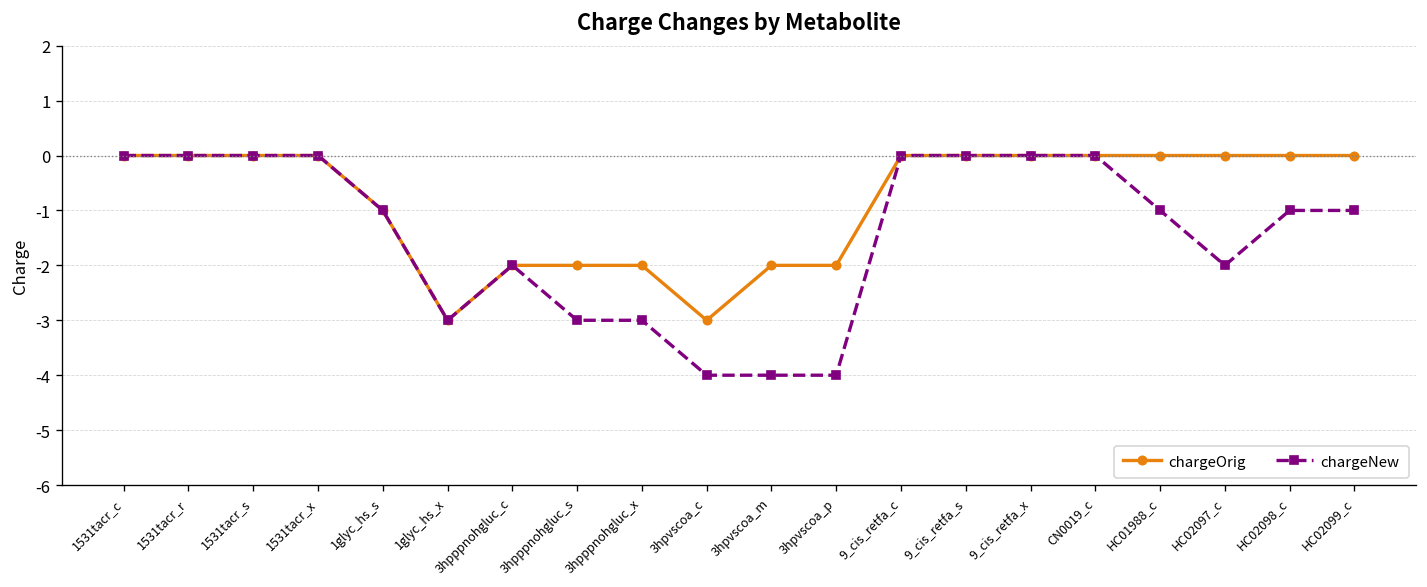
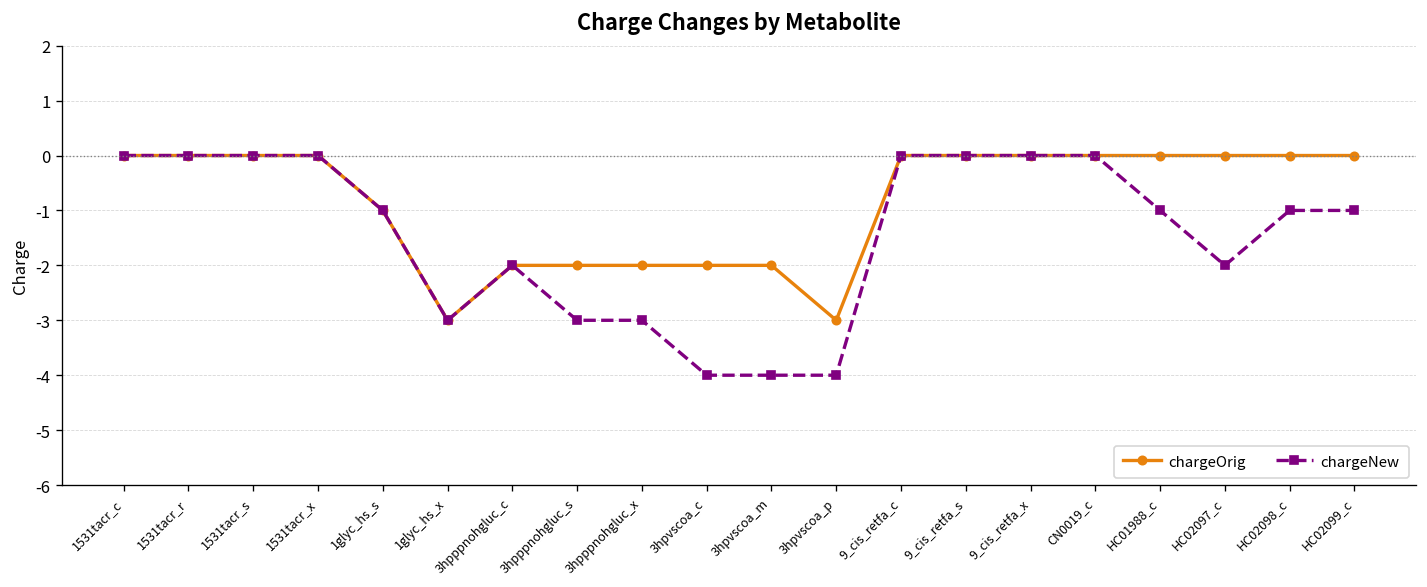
chargeOrig, 3hpvscoa_c: -3 -> -2
chargeOrig, 3hpvscoa_p: -2 -> -3
